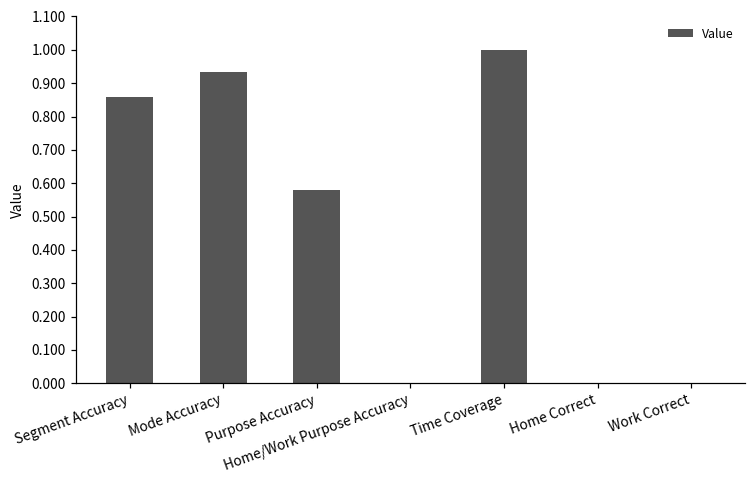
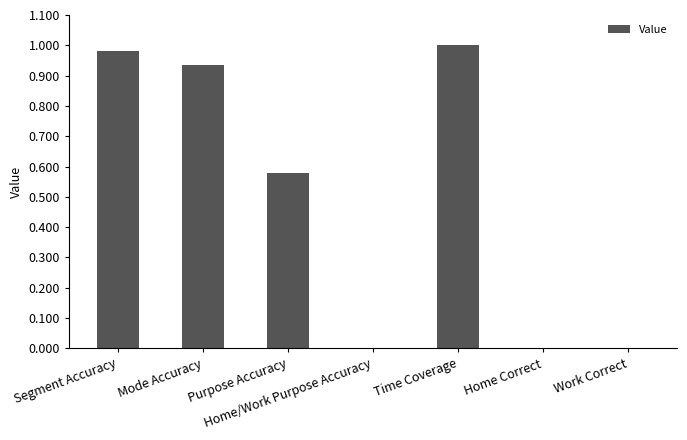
Segment Accuracy: 0.86 -> 0.98
